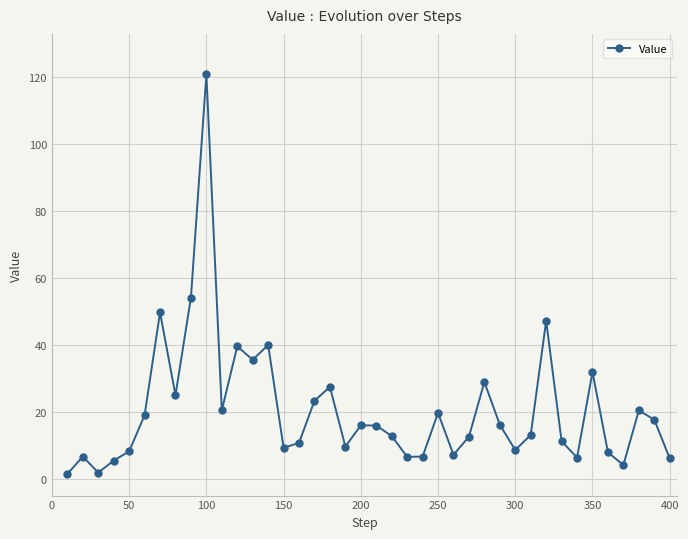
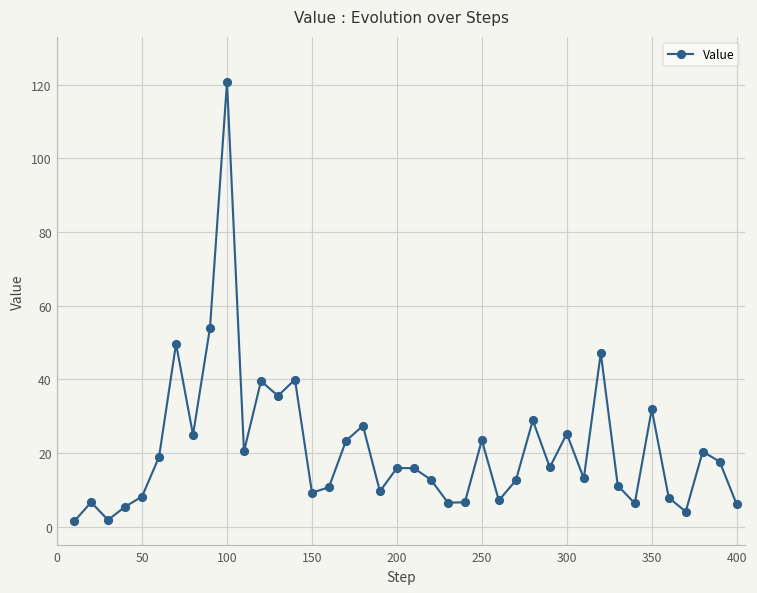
250: 20 -> 24
300: 9 -> 25
